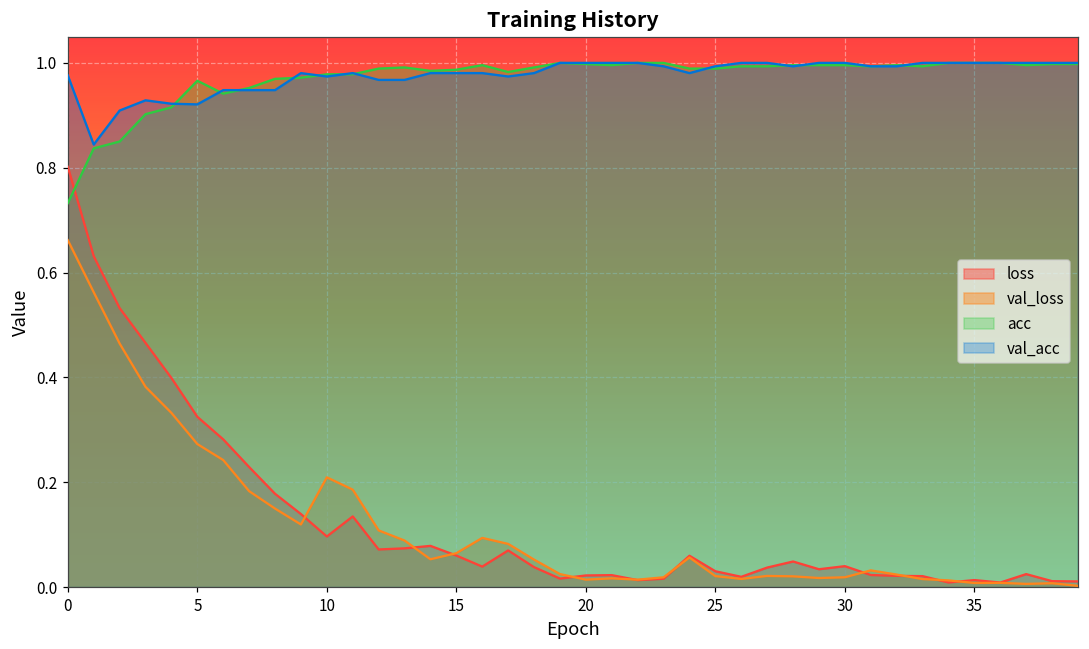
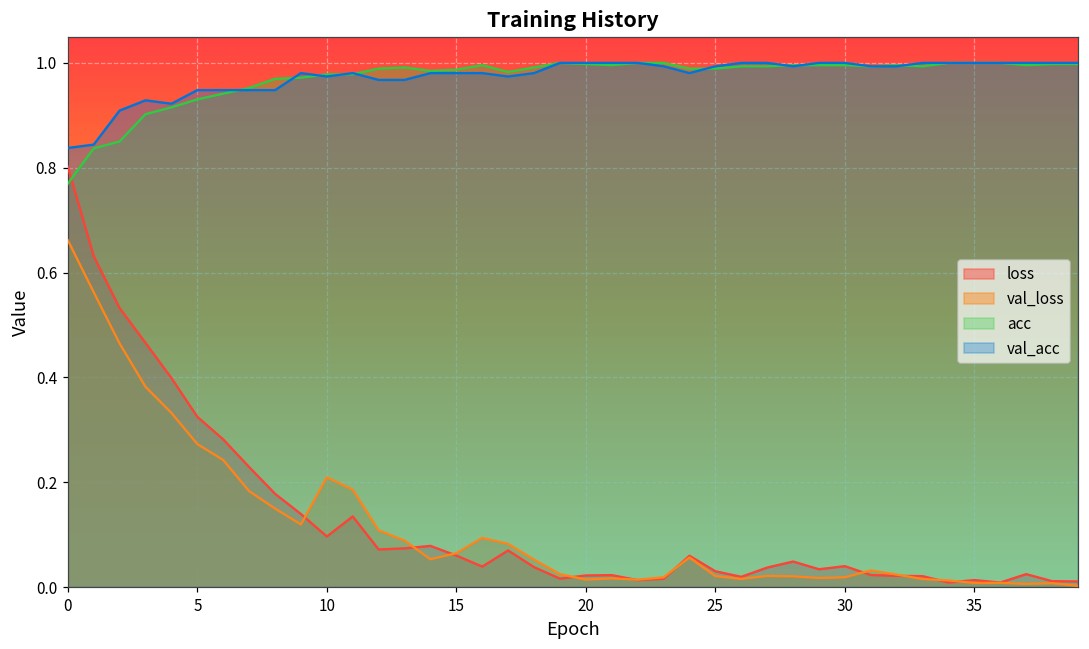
acc, 0: 0.73 -> 0.77
val_acc, 0: 0.98 -> 0.84
acc, 5: 0.97 -> 0.93
val_acc, 5: 0.92 -> 0.95
